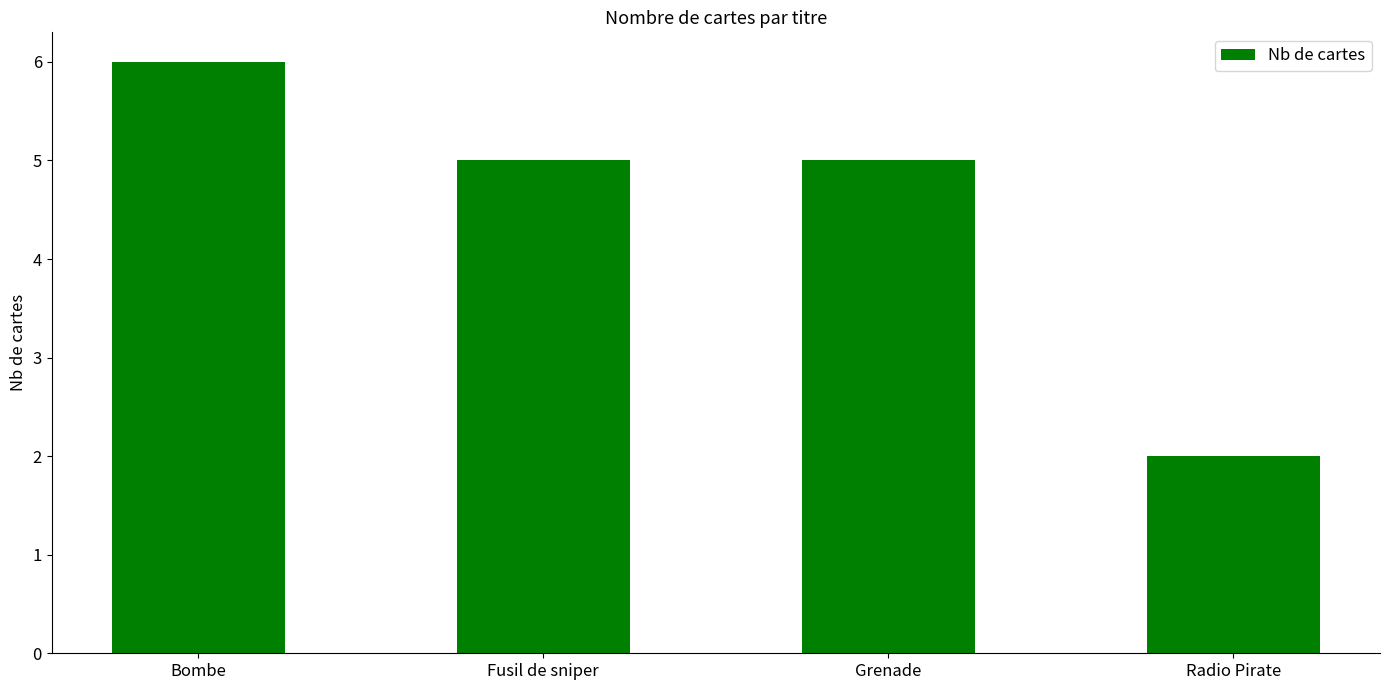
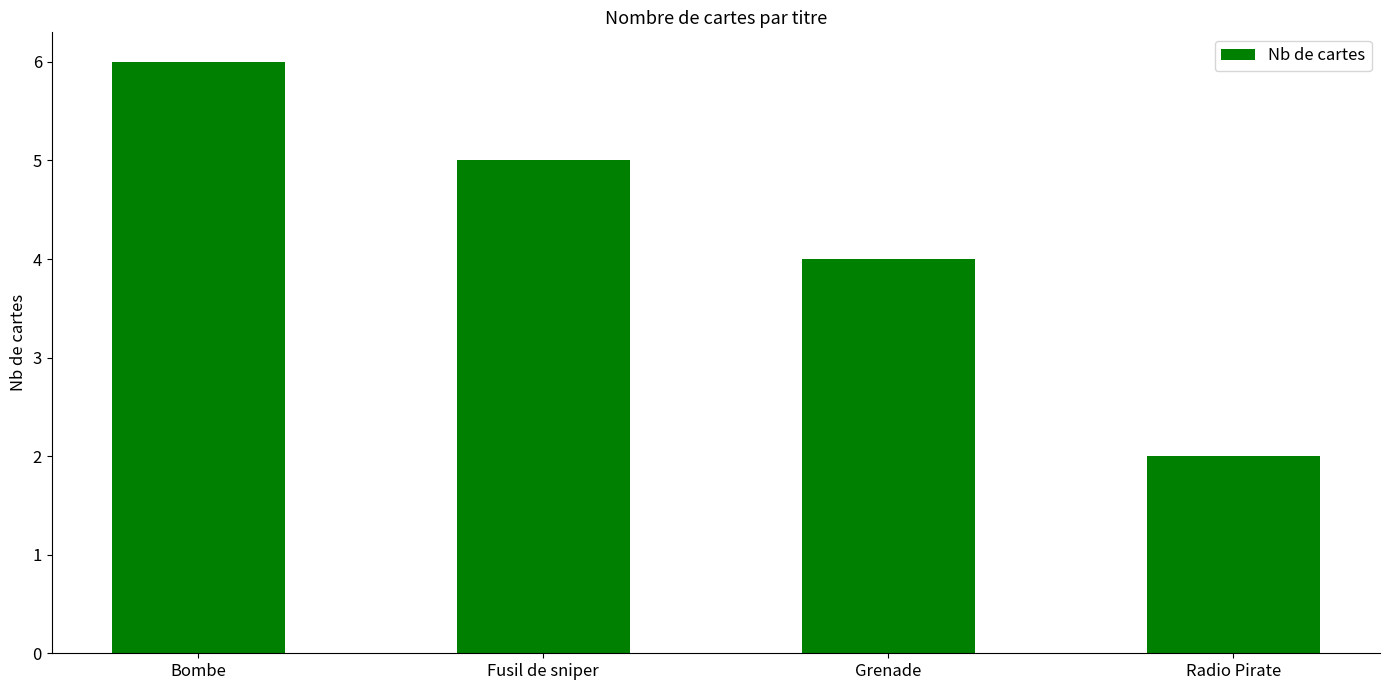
Grenade: 5 -> 4
